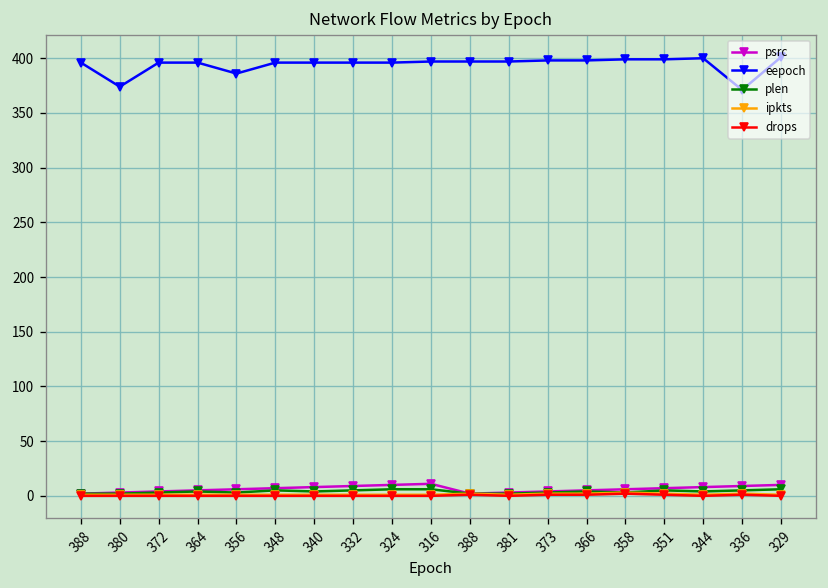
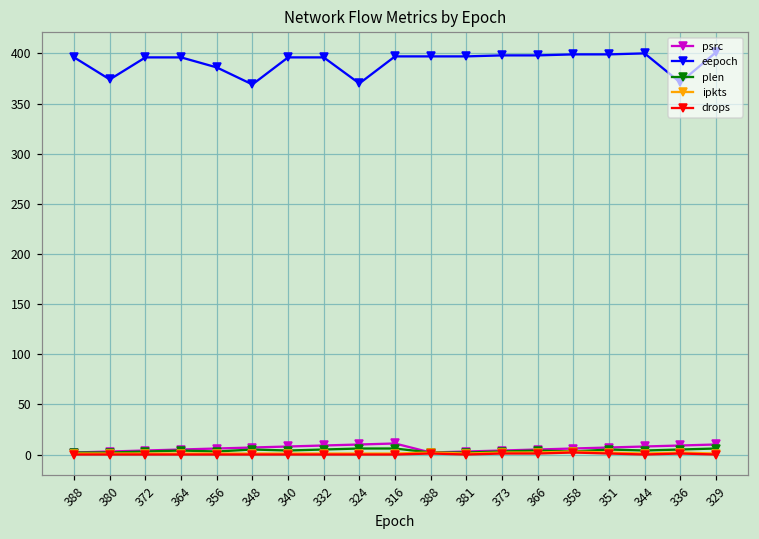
eepoch, 348: 400 -> 370
eepoch, 324: 400 -> 370
